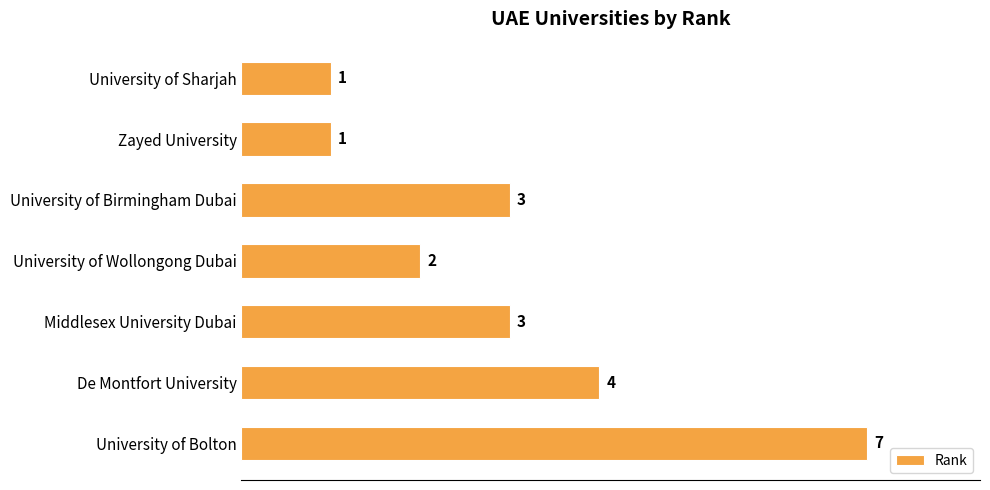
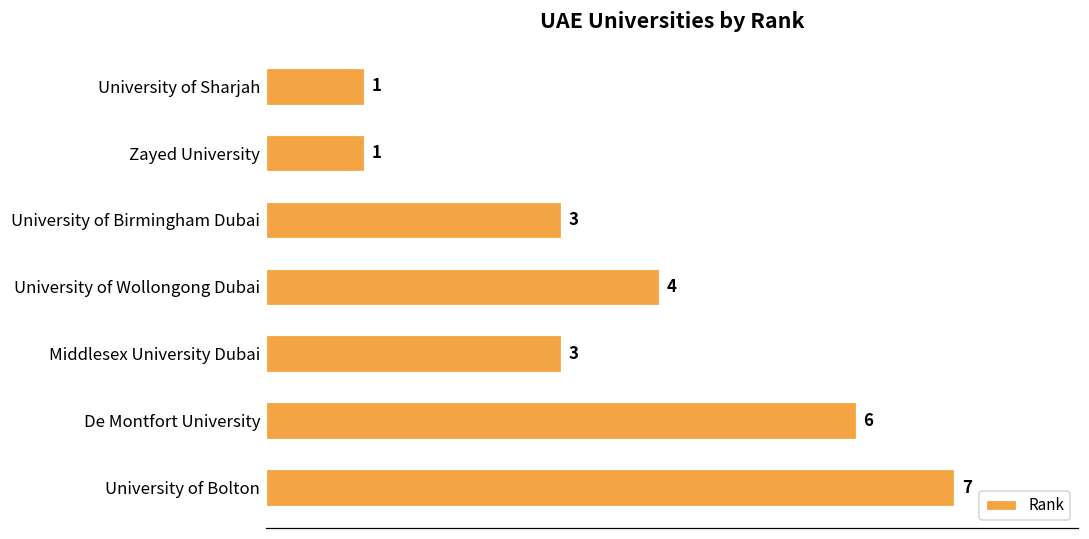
University of Wollongong Dubai: 2 -> 4
De Montfort University: 4 -> 6
